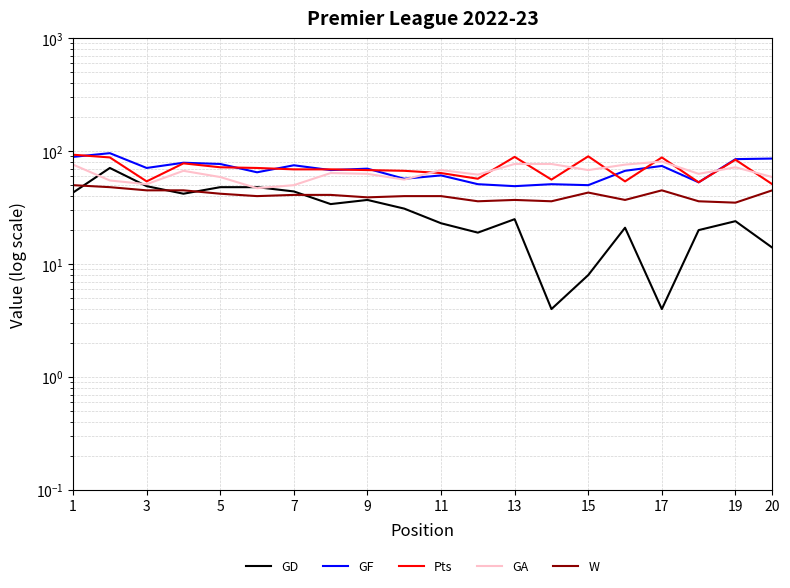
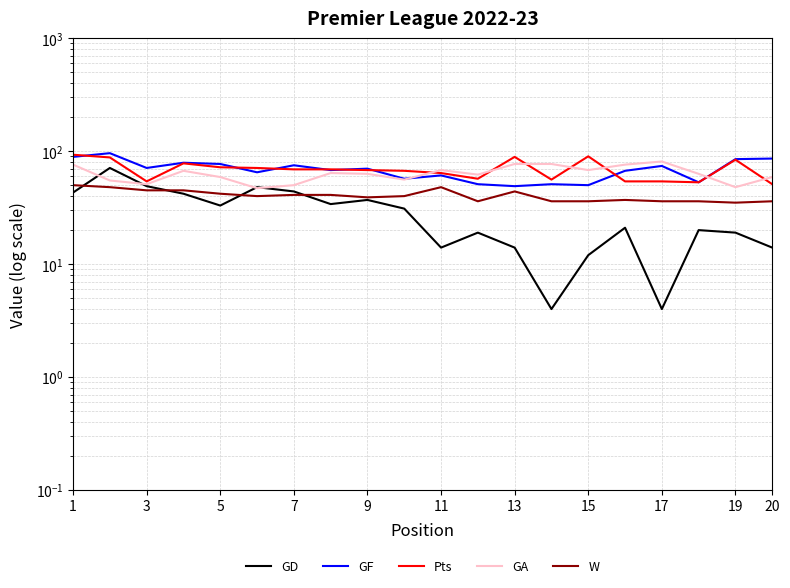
GD, 5: 48 -> 33
GD, 11: 23 -> 14
W, 11: 40 -> 48
GD, 13: 25 -> 14
W, 13: 37 -> 44
GD, 15: 8 -> 12
W, 15: 43 -> 36
Pts, 17: 90 -> 50
W, 17: 45 -> 36
GD, 19: 24 -> 19
GA, 19: 70 -> 48
W, 20: 45 -> 36
